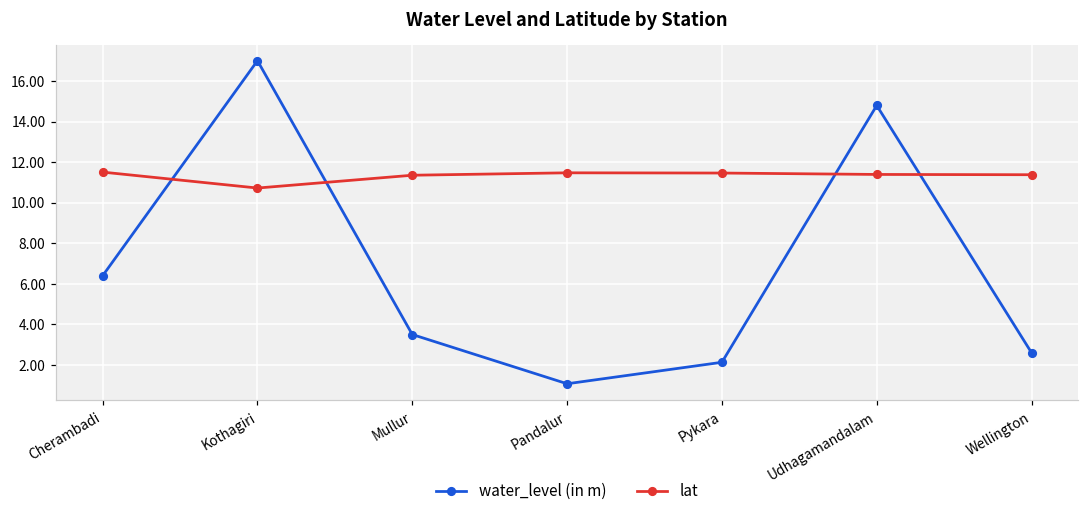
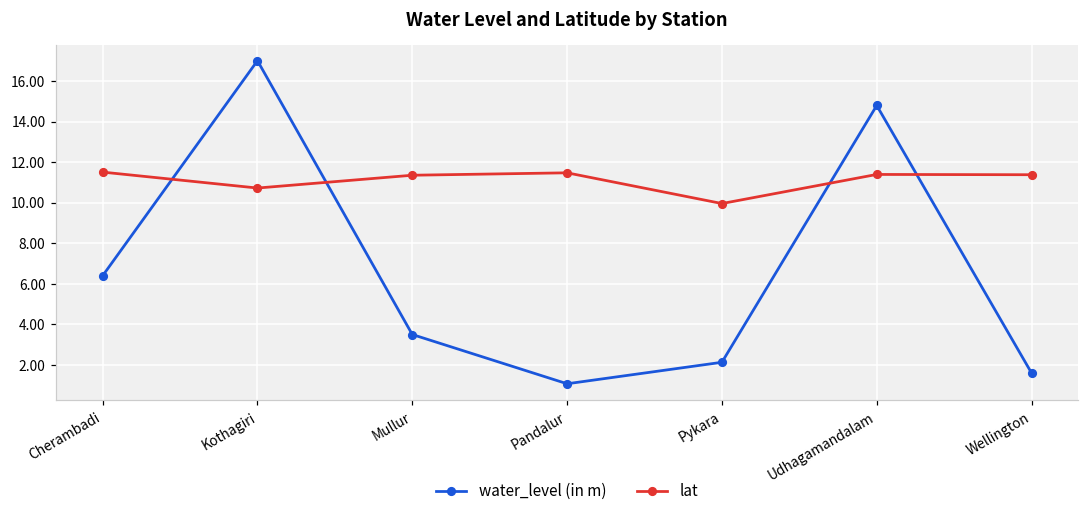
lat, Pykara: 11.5 -> 10.0
water_level (in m), Wellington: 2.6 -> 1.6
